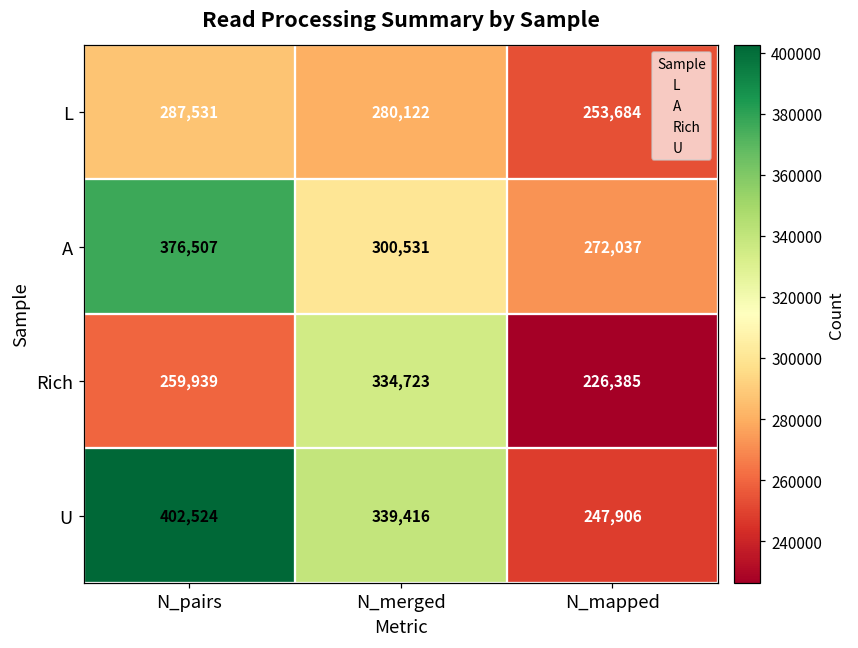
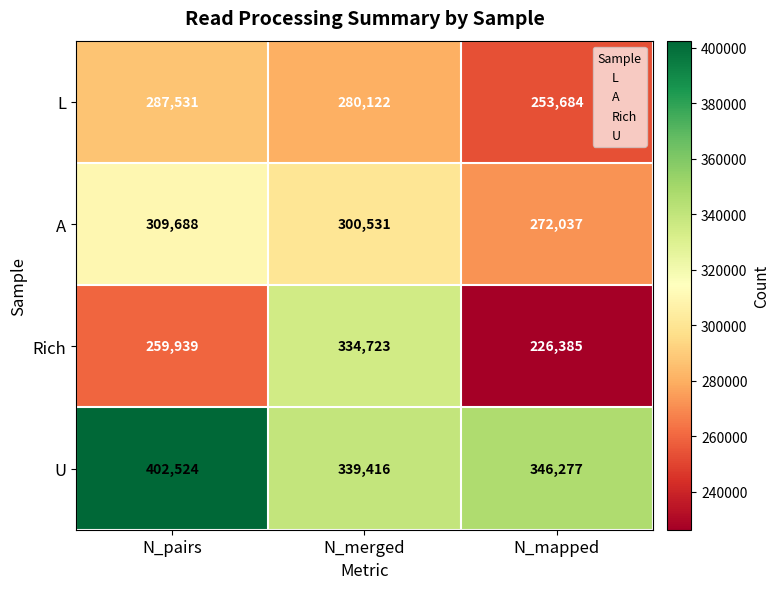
A, N_pairs: 376,507 -> 309,688
U, N_mapped: 247,906 -> 346,277
